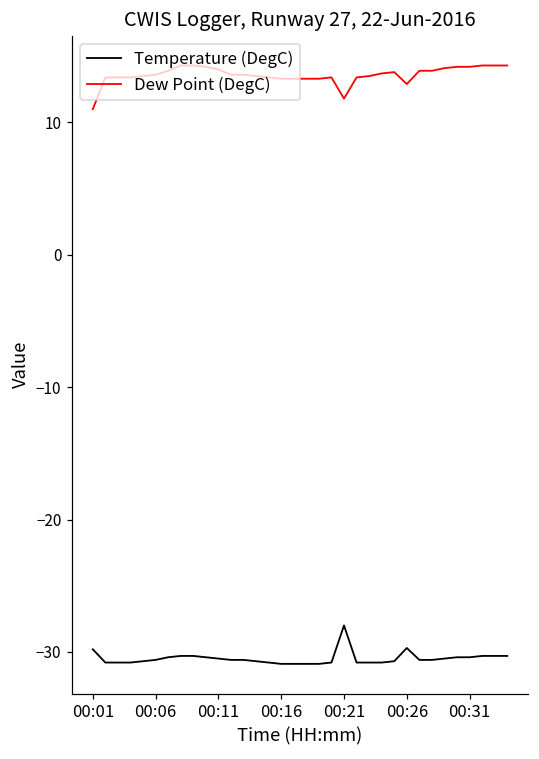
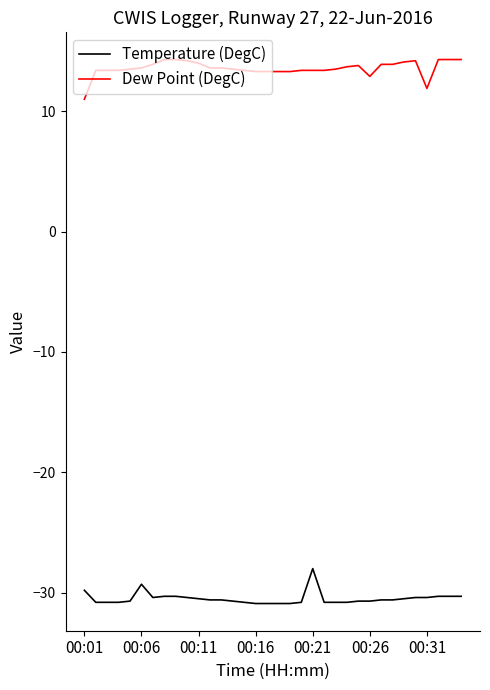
Temperature (DegC), 00:06: -30.6 -> -29.3
Dew Point (DegC), 00:21: 11.8 -> 13.4
Temperature (DegC), 00:26: -29.7 -> -30.7
Dew Point (DegC), 00:31: 14.2 -> 11.9
